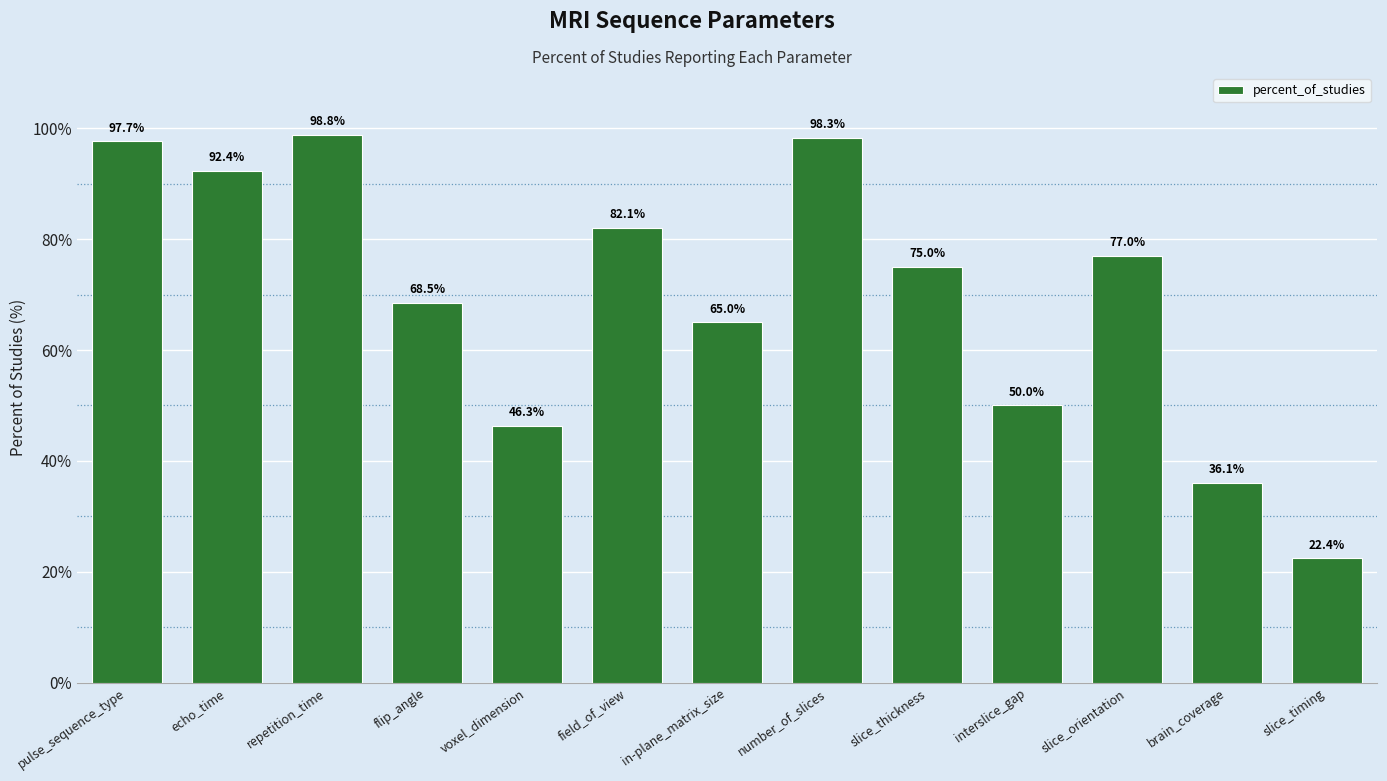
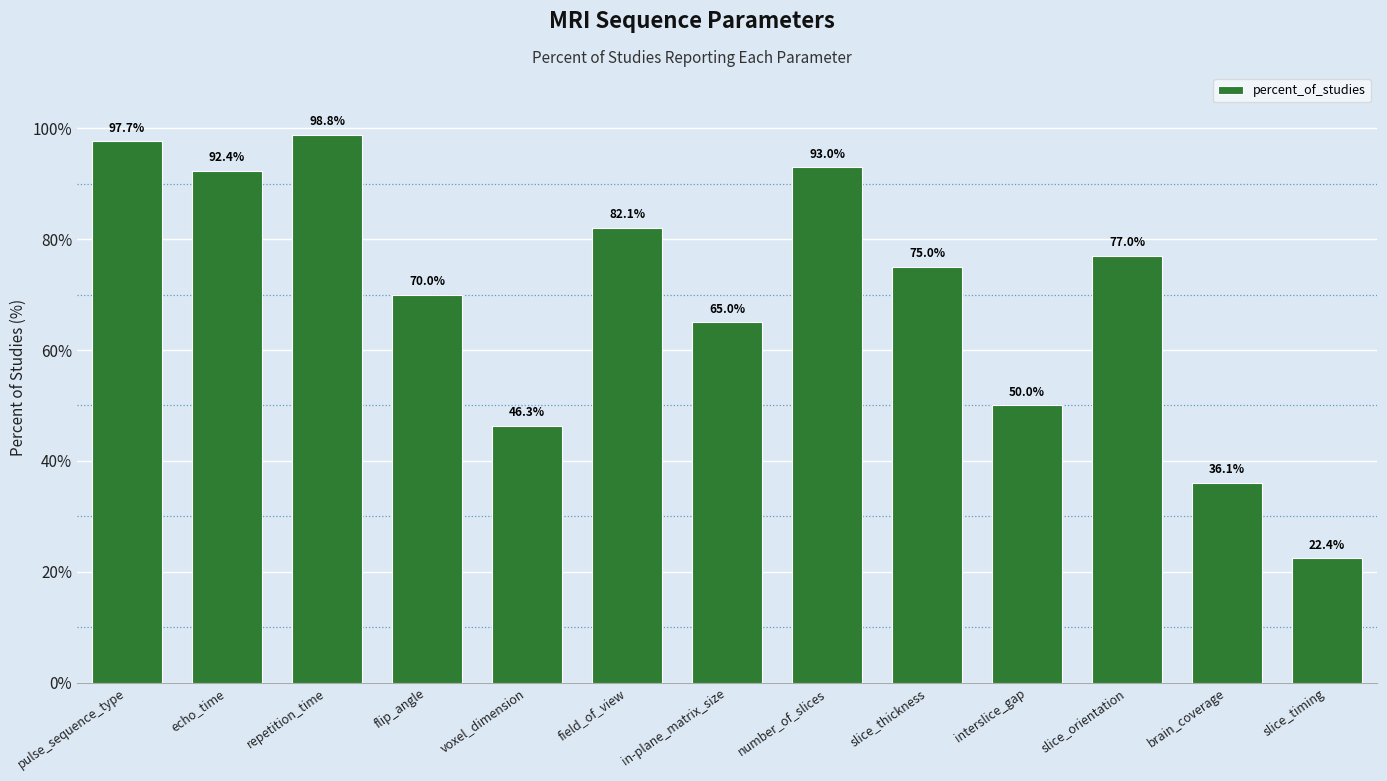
flip_angle: 68.5% -> 70.0%
number_of_slices: 98.3% -> 93.0%
